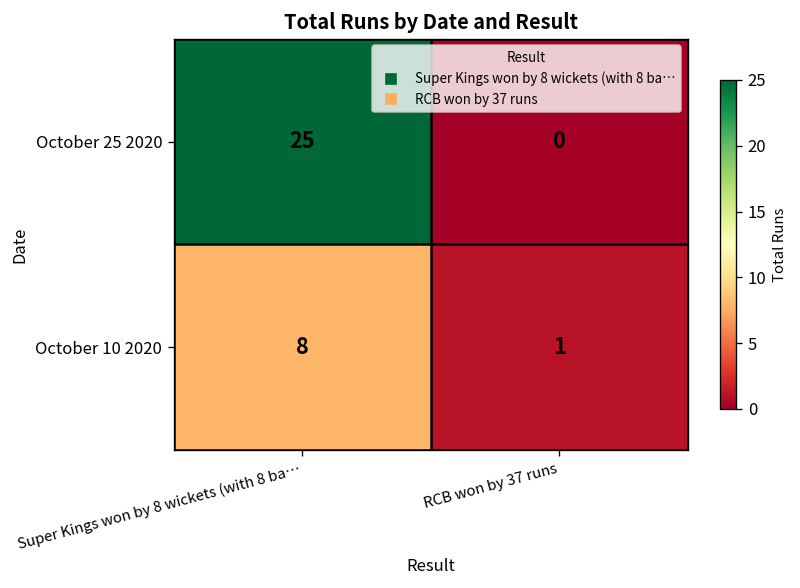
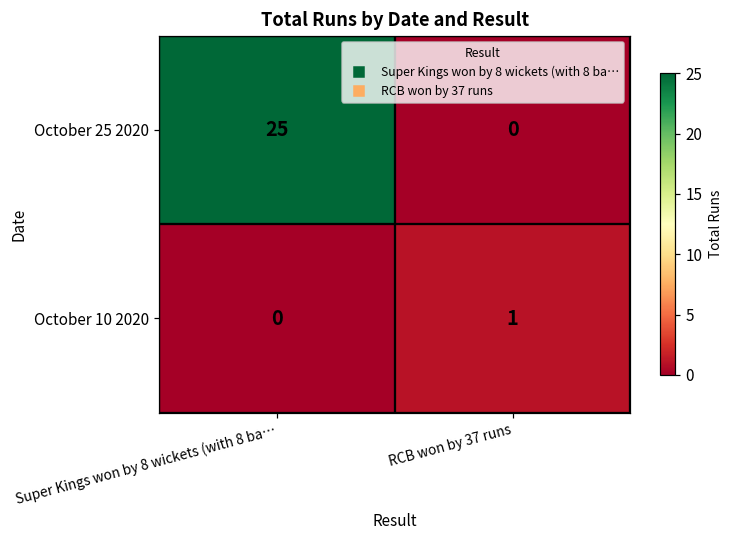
October 10 2020, Super Kings won by 8 wickets (with 8 ba…: 8 -> 0
